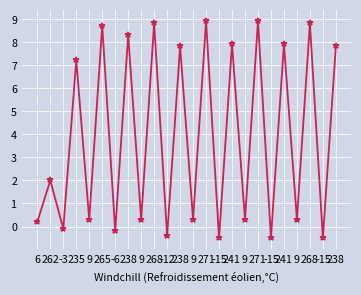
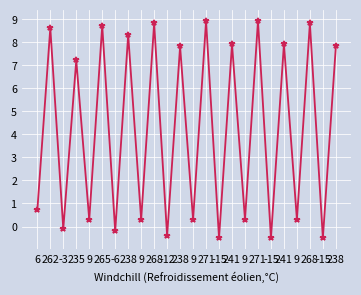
6: 0.2 -> 0.7
262: 2.0 -> 8.6
